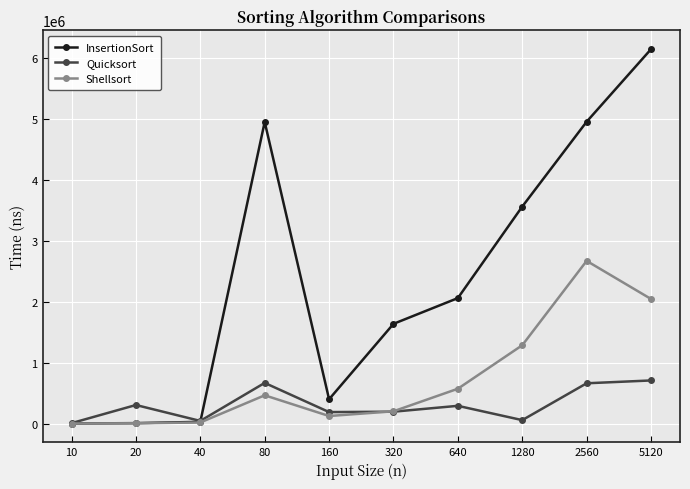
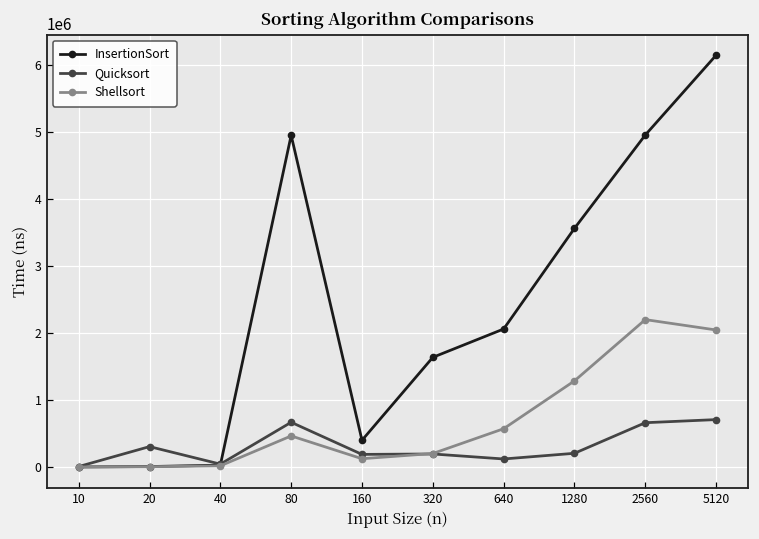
Quicksort, 640: 300000 -> 100000
Quicksort, 1280: 100000 -> 200000
Shellsort, 2560: 2700000 -> 2200000
